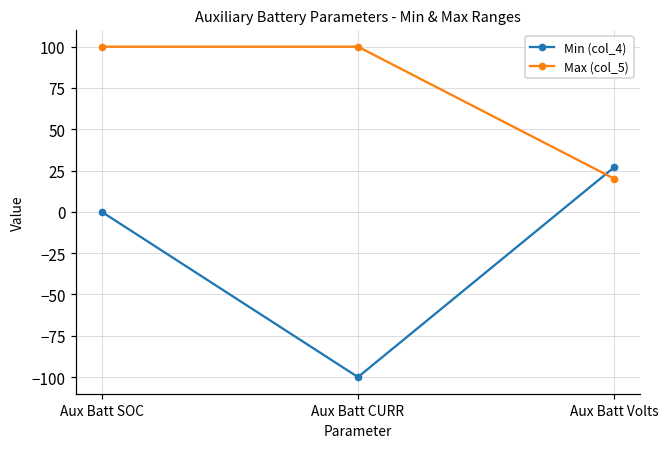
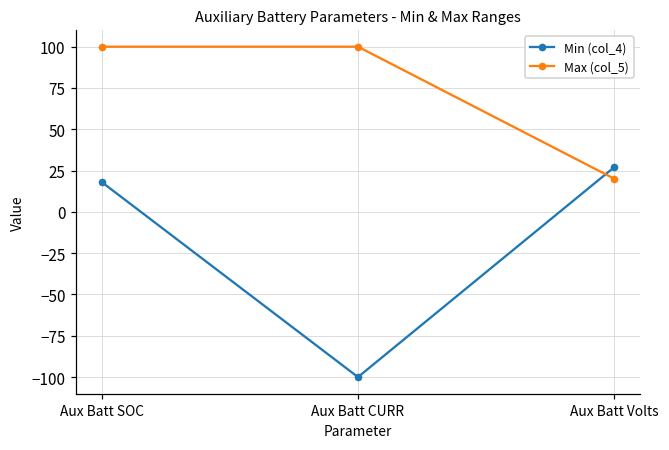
Min (col_4), Aux Batt SOC: 0 -> 18
